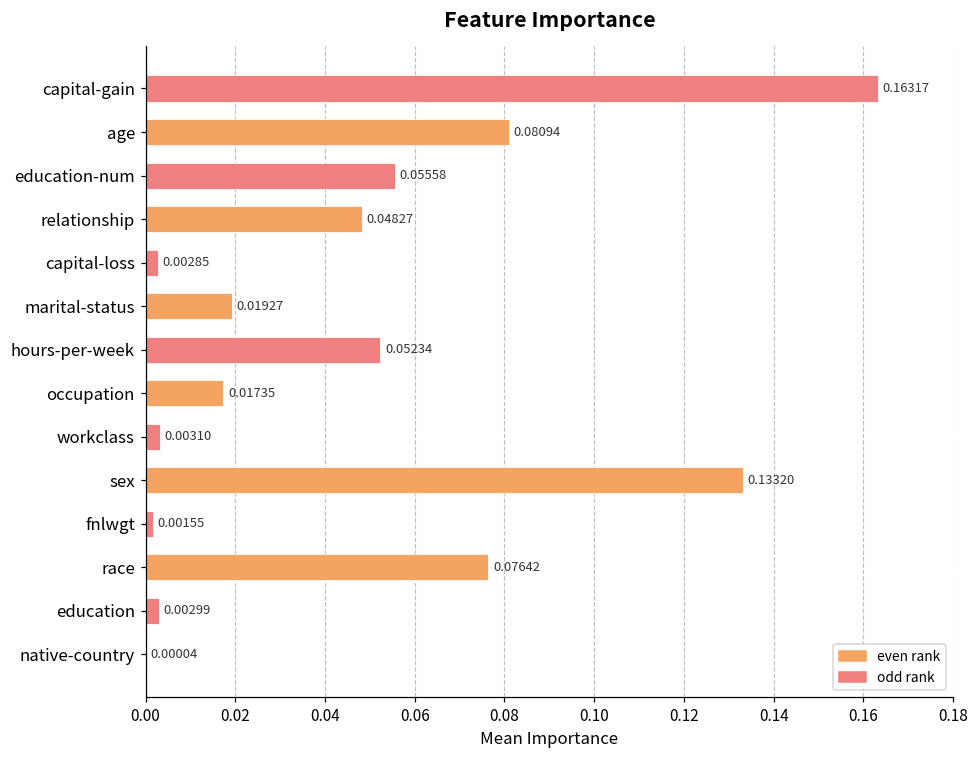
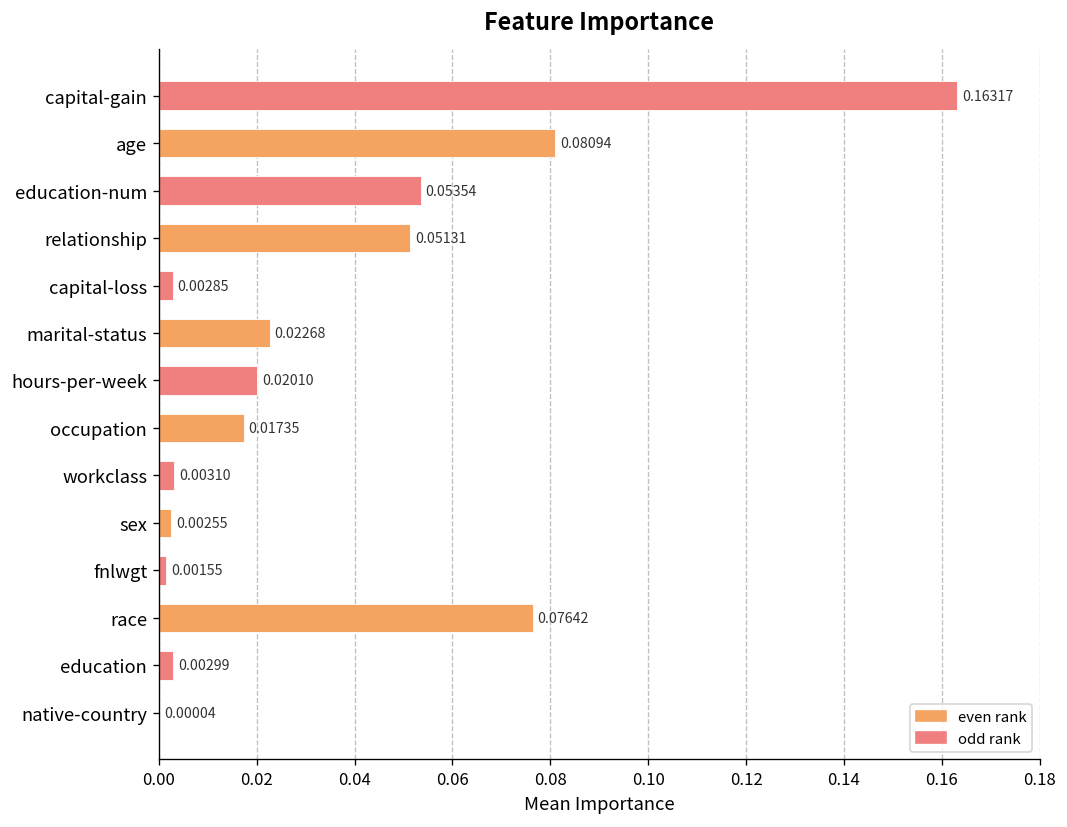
education-num: 0.05558 -> 0.05354
relationship: 0.04827 -> 0.05131
marital-status: 0.01927 -> 0.02268
hours-per-week: 0.05234 -> 0.02010
sex: 0.13320 -> 0.00255
